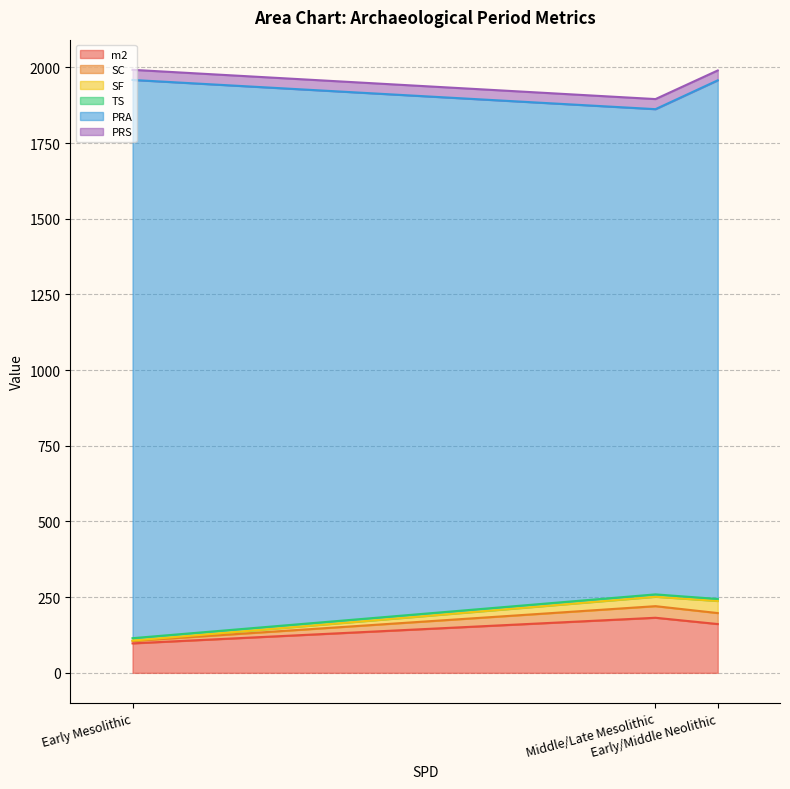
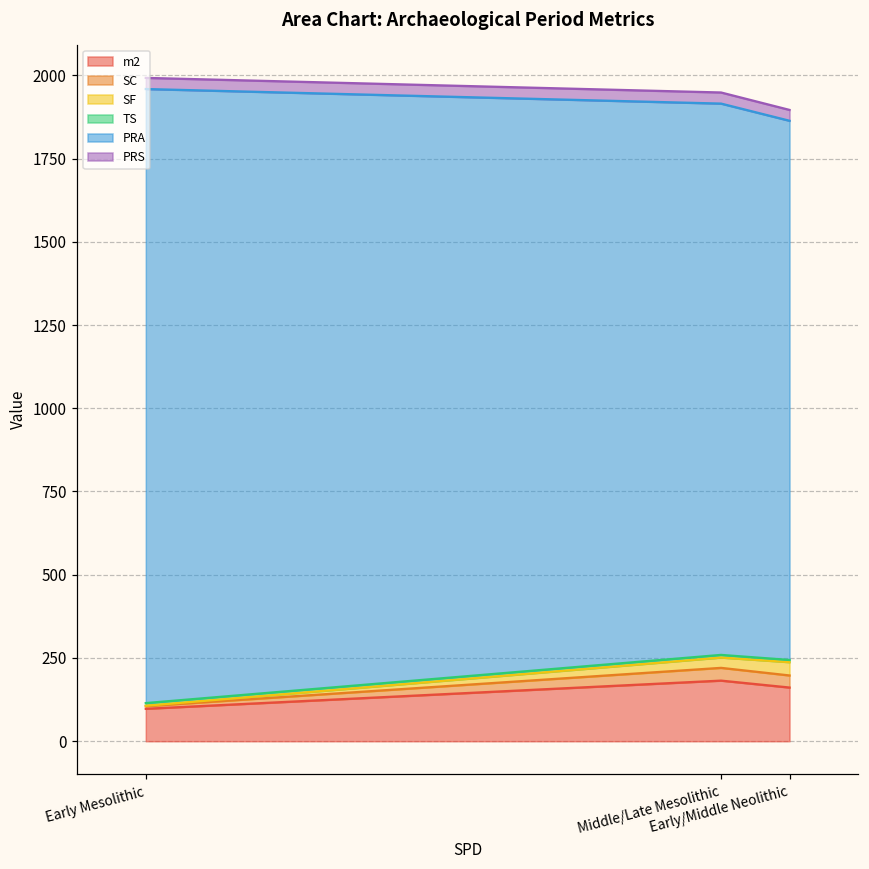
PRA, Middle/Late Mesolithic: 1600 -> 1660
PRA, Early/Middle Neolithic: 1710 -> 1620
